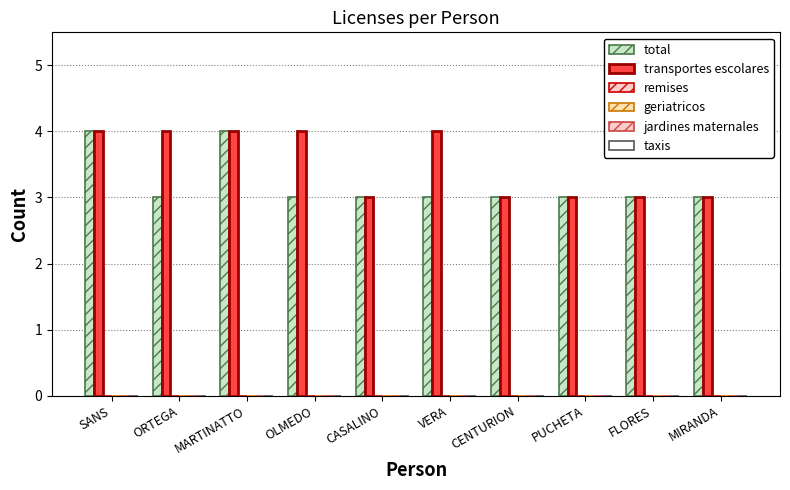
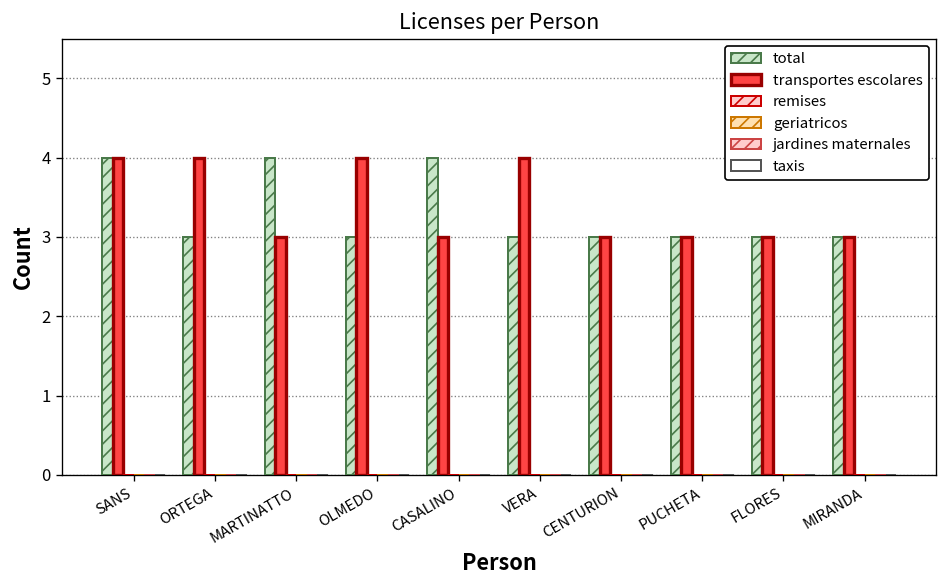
transportes escolares, MARTINATTO: 4 -> 3
total, CASALINO: 3 -> 4
